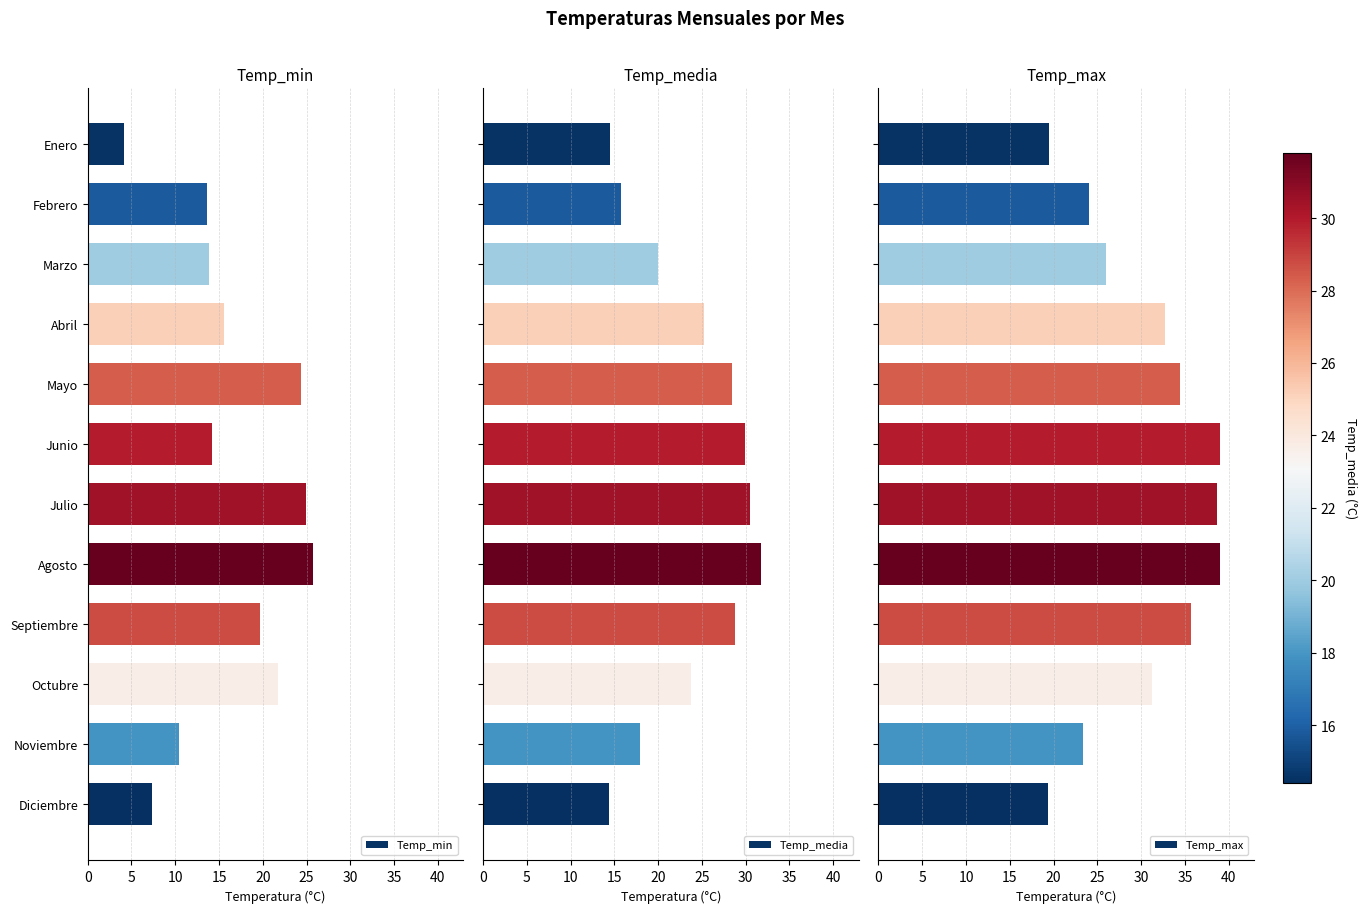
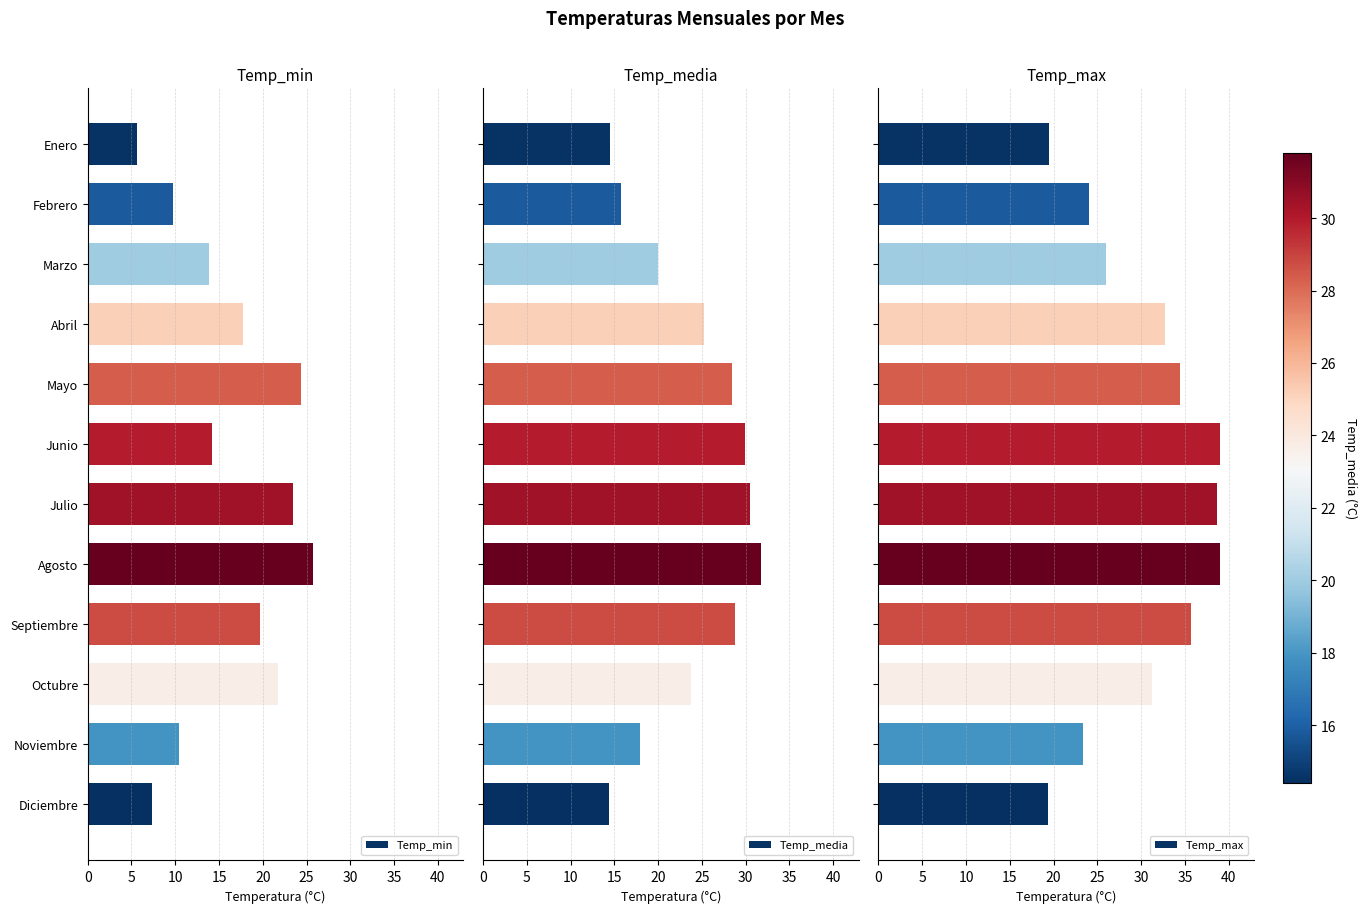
Temp_min, Enero: 4 -> 6
Temp_min, Febrero: 14 -> 10
Temp_min, Abril: 16 -> 18
Temp_min, Julio: 25 -> 23
